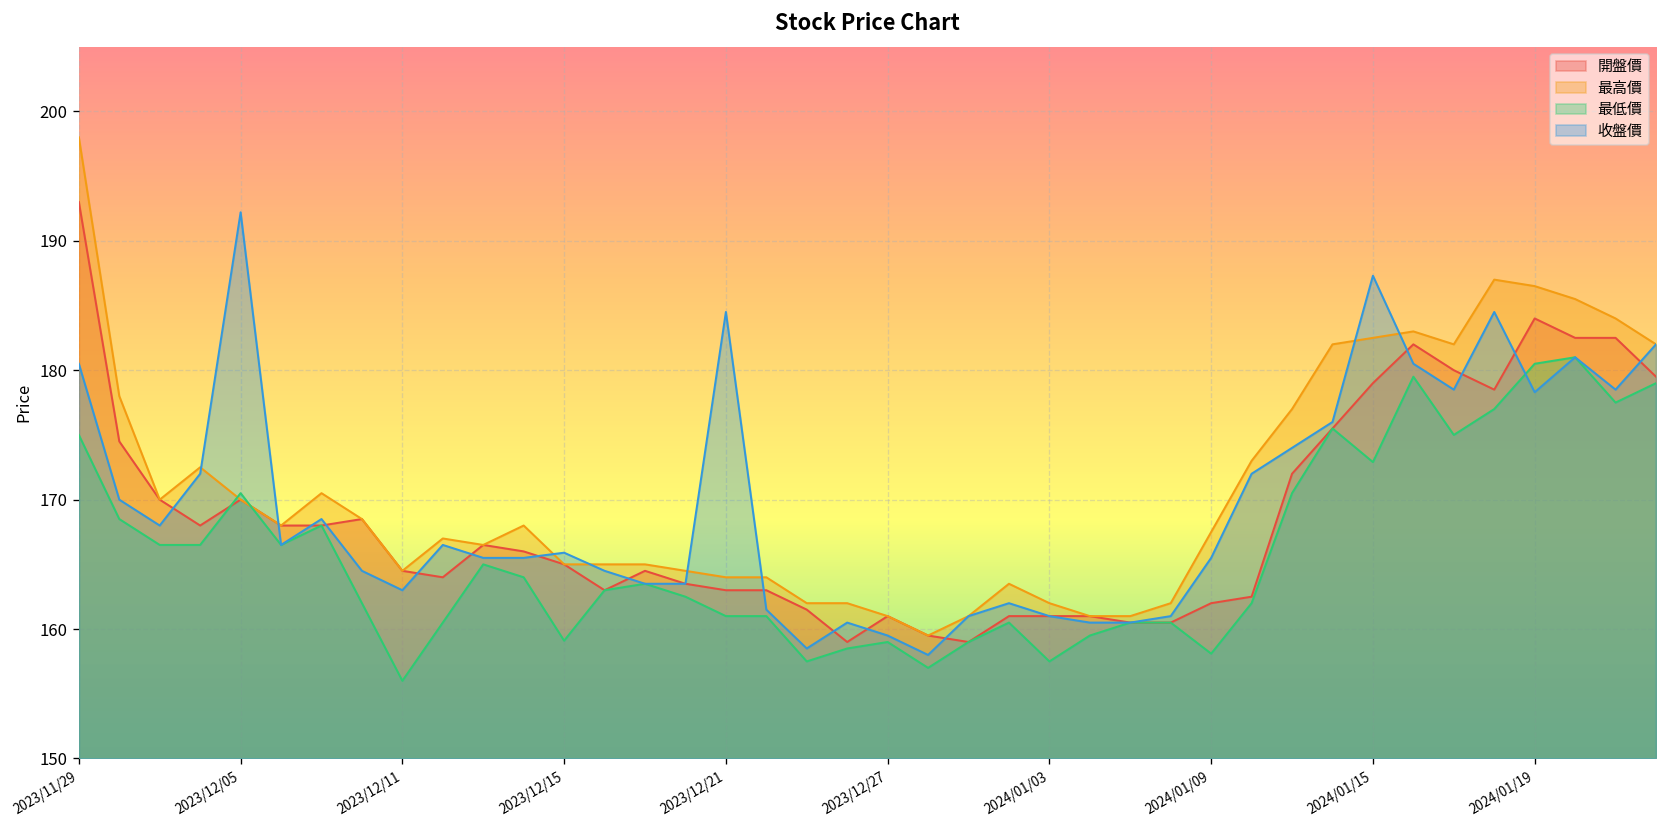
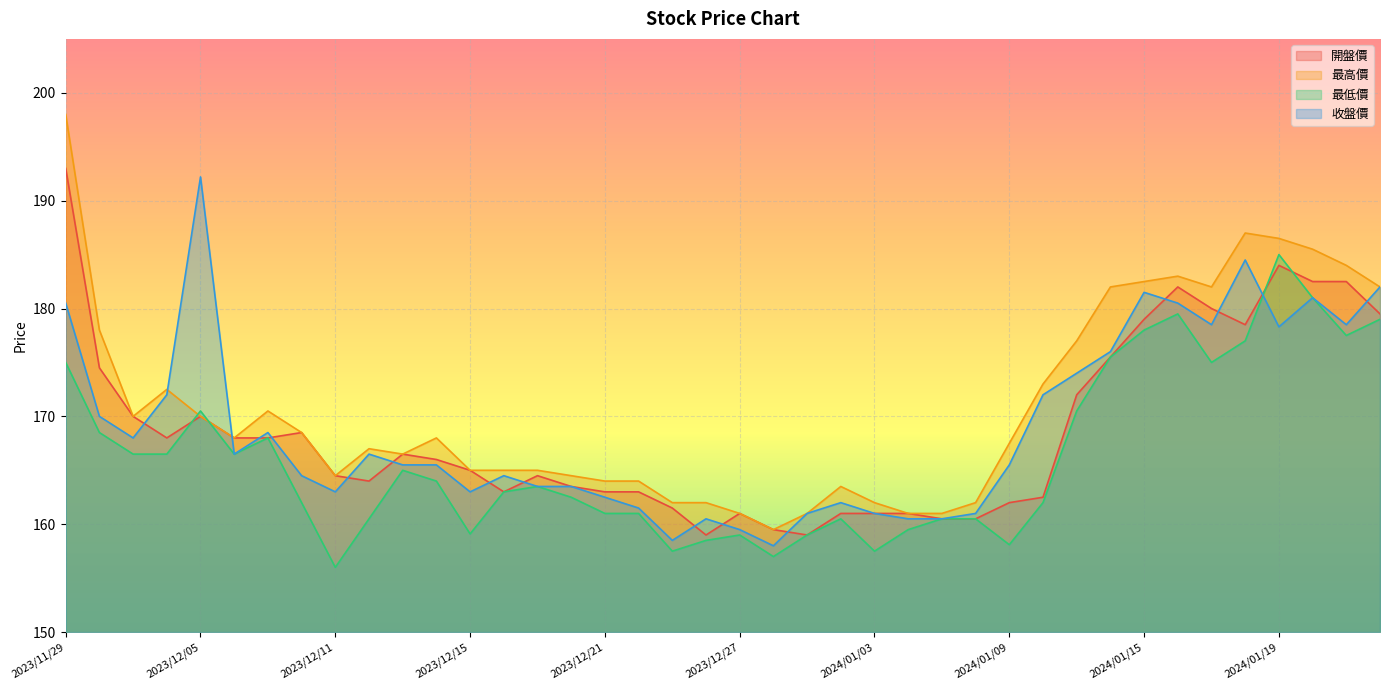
收盤價, 2023/12/15: 165.9 -> 163.0
收盤價, 2023/12/21: 184.5 -> 162.5
最低價, 2024/01/15: 172.9 -> 178.0
收盤價, 2024/01/15: 187.3 -> 181.5
最低價, 2024/01/19: 180.5 -> 185.0
